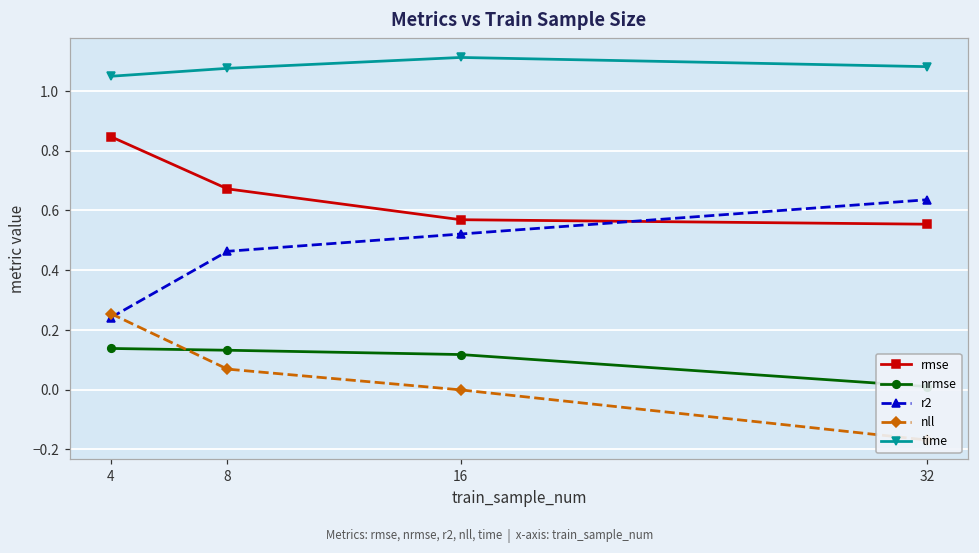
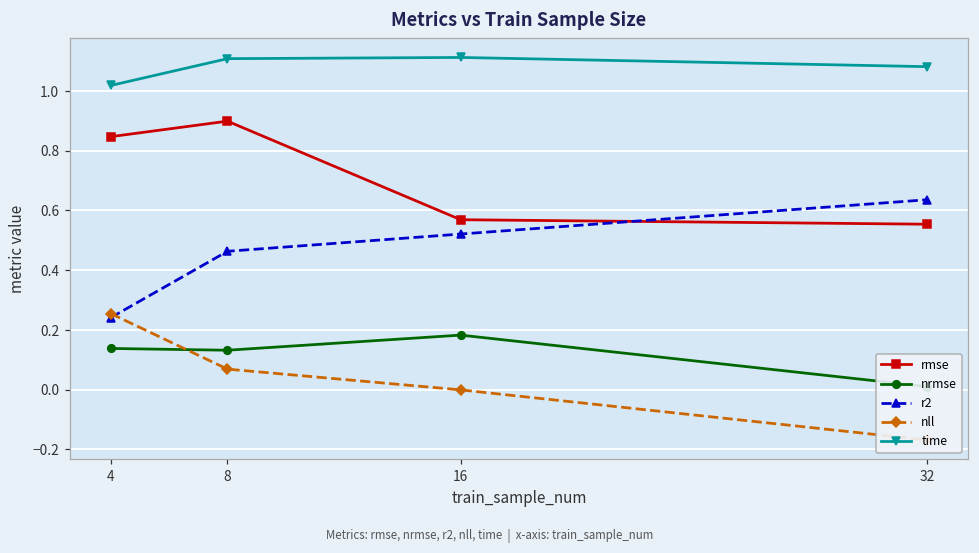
time, 4: 1.05 -> 1.02
rmse, 8: 0.67 -> 0.90
time, 8: 1.08 -> 1.11
nrmse, 16: 0.12 -> 0.18
